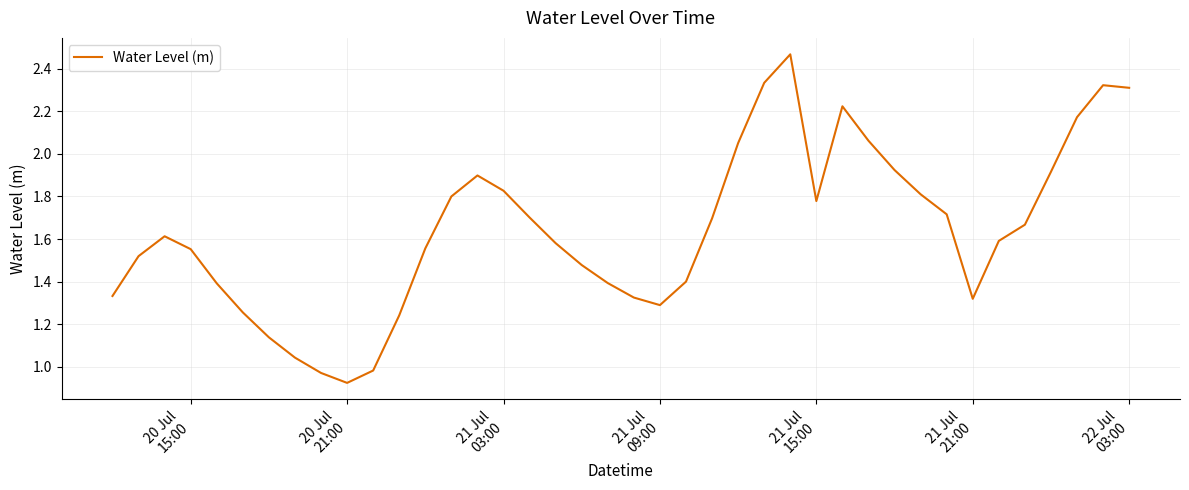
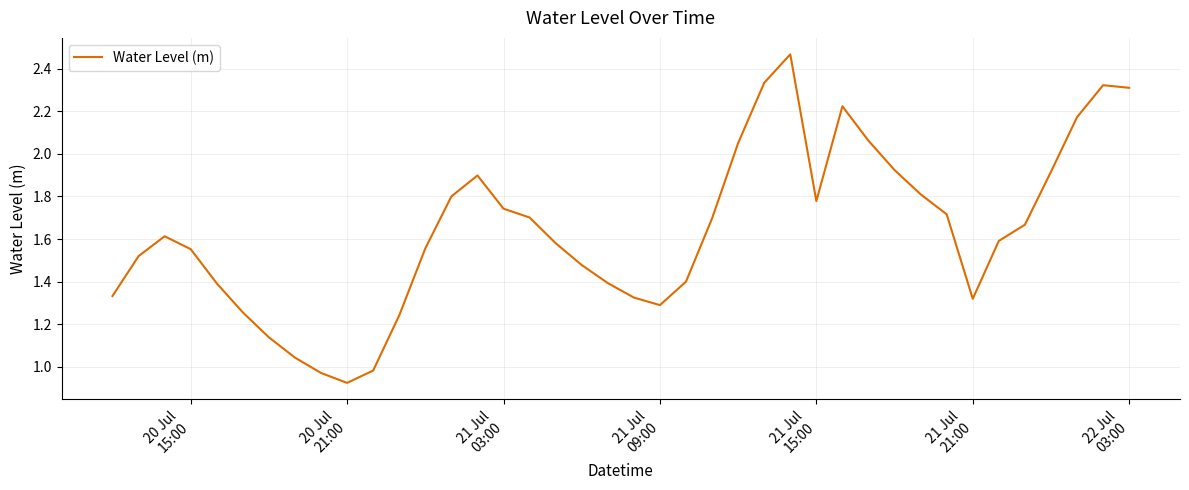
21 Jul 03:00: 1.83 -> 1.74
